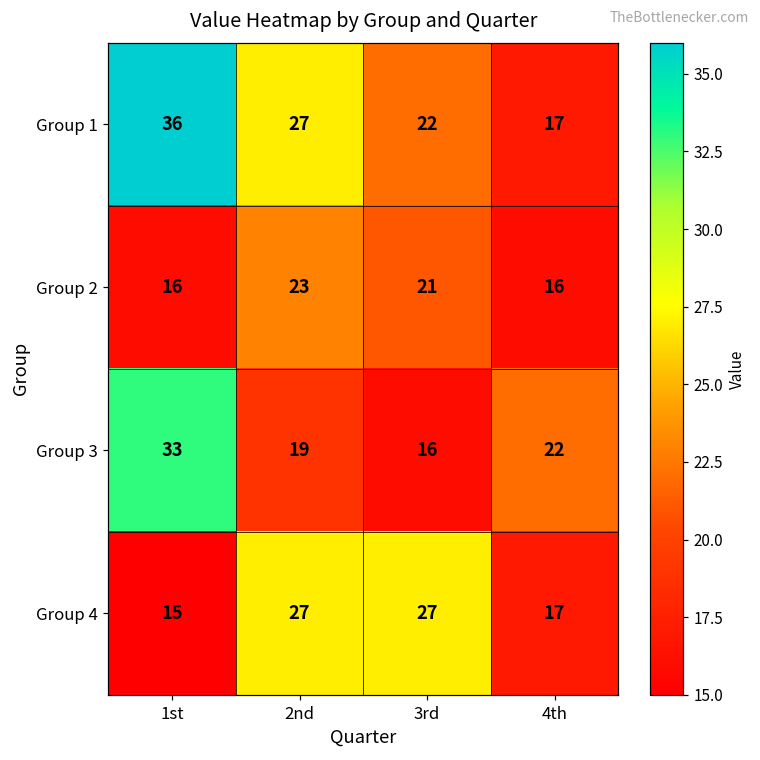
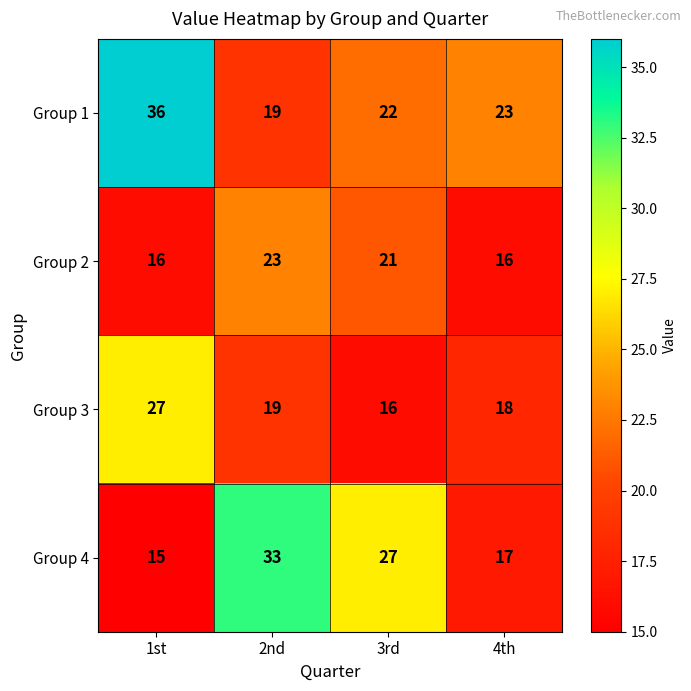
Group 1, 2nd: 27 -> 19
Group 1, 4th: 17 -> 23
Group 3, 1st: 33 -> 27
Group 3, 4th: 22 -> 18
Group 4, 2nd: 27 -> 33
